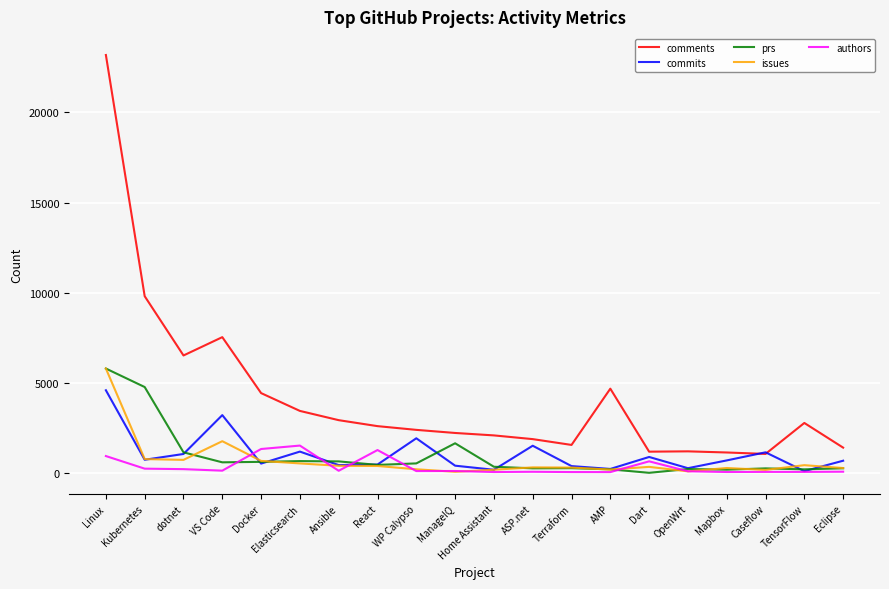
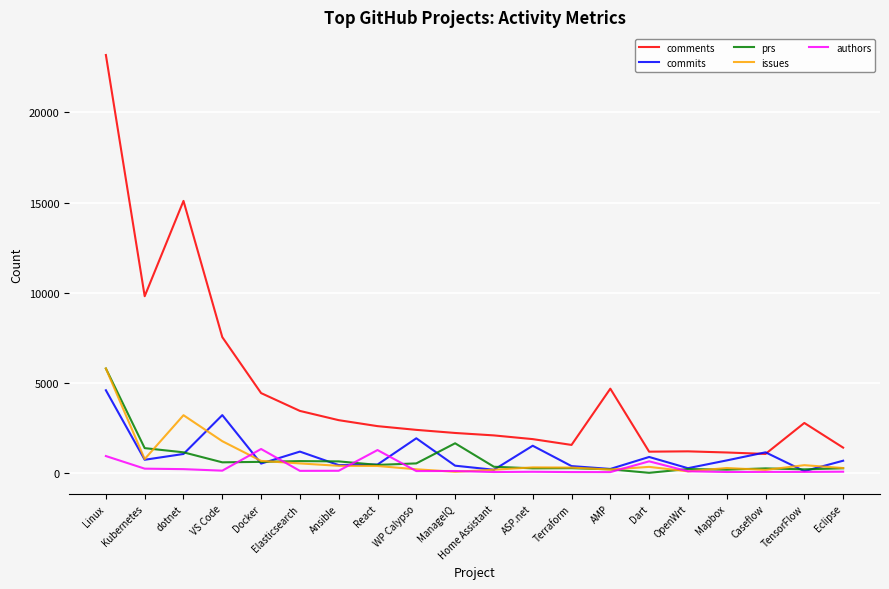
prs, Kubernetes: 4800 -> 1400
comments, dotnet: 6500 -> 15100
issues, dotnet: 700 -> 3200
authors, Elasticsearch: 1500 -> 100
